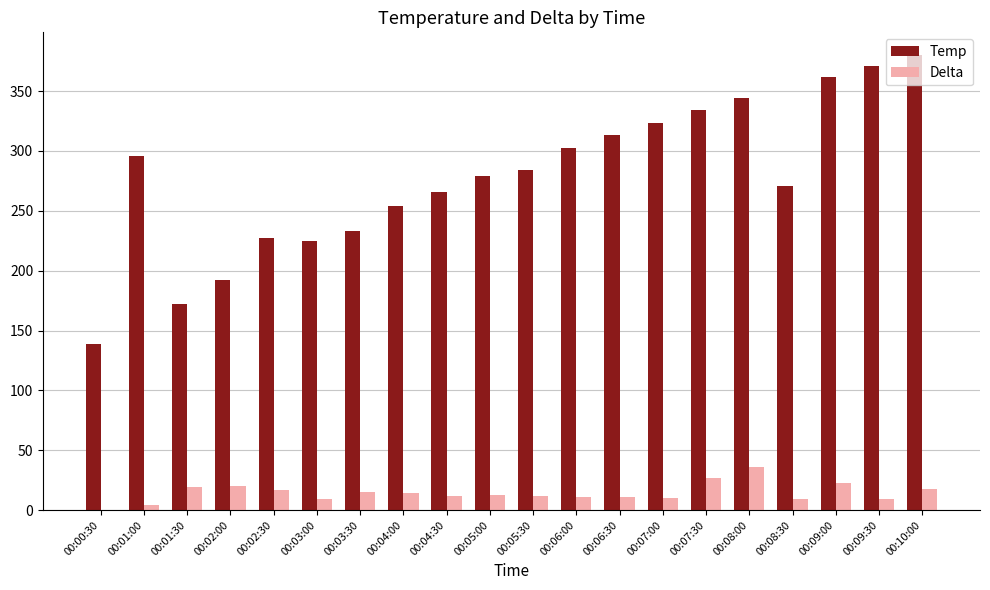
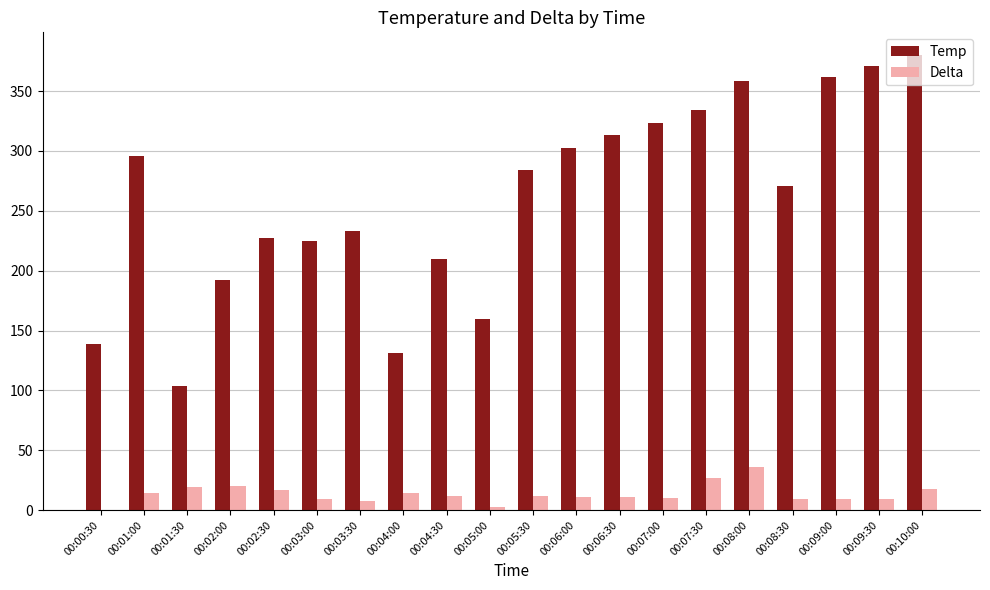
Delta, 00:01:00: 4 -> 14
Temp, 00:01:30: 172 -> 104
Delta, 00:03:30: 15 -> 8
Temp, 00:04:00: 254 -> 131
Temp, 00:04:30: 266 -> 210
Temp, 00:05:00: 279 -> 160
Delta, 00:05:00: 13 -> 3
Temp, 00:08:00: 344 -> 358
Delta, 00:09:00: 23 -> 9
